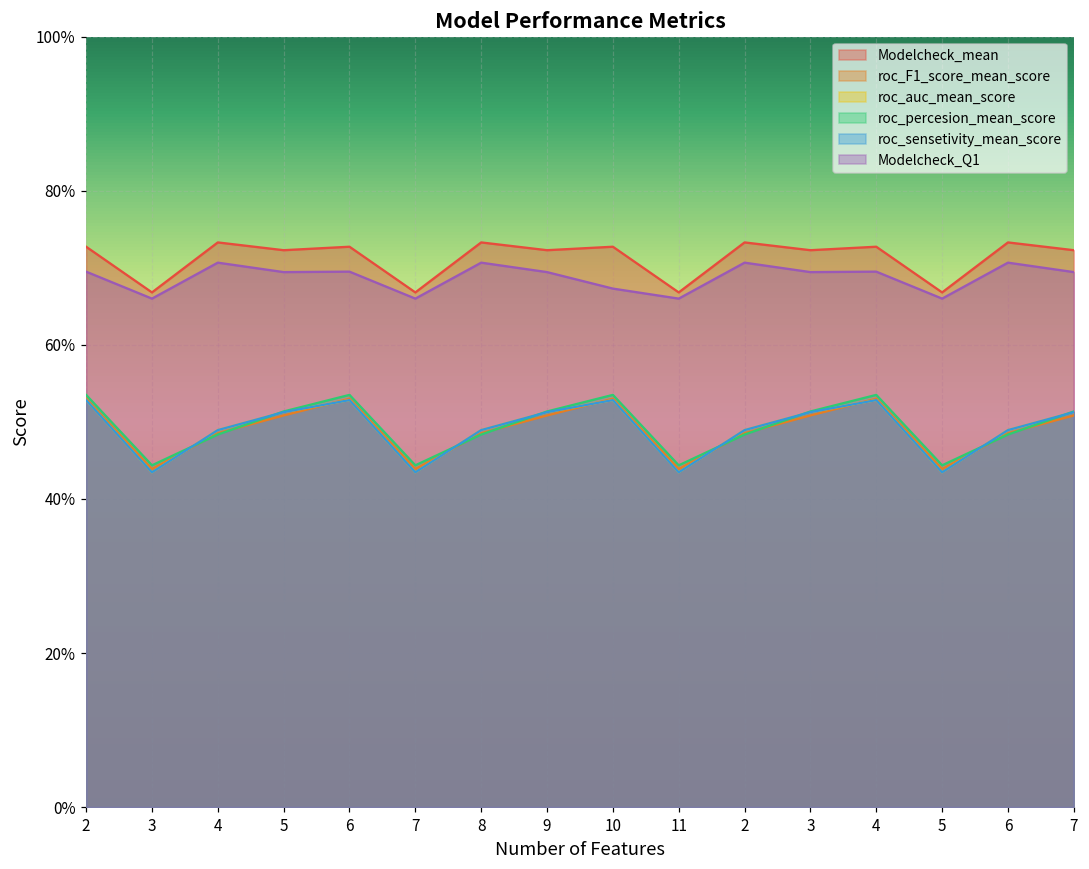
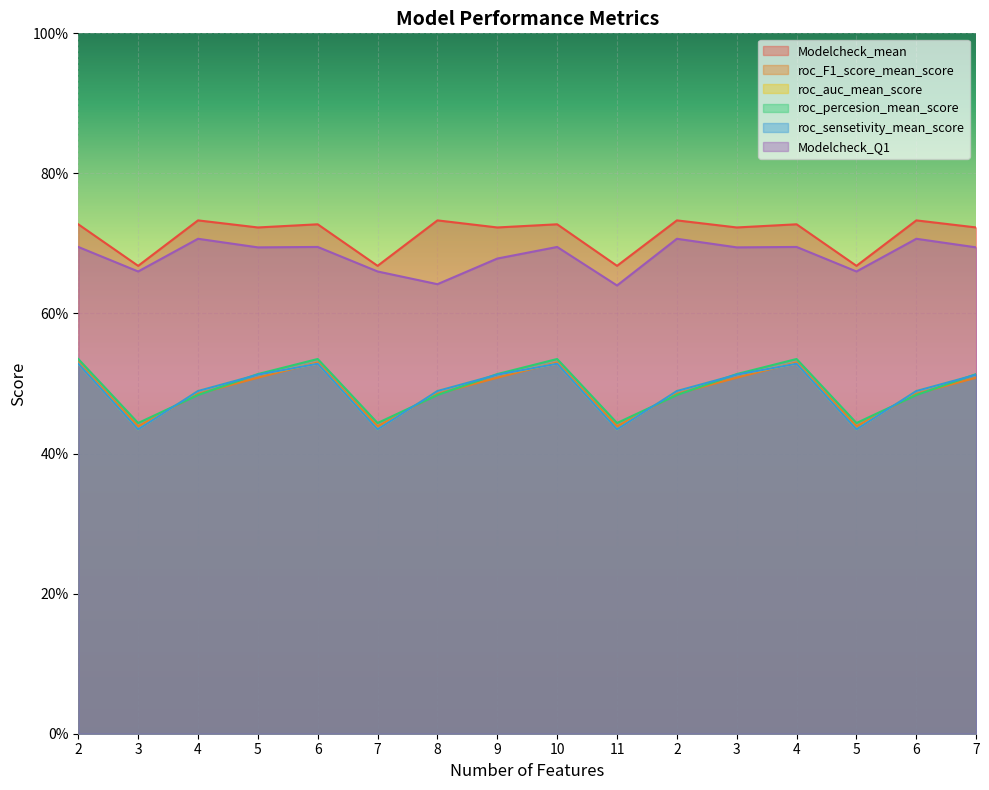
Modelcheck_Q1, 8: 71% -> 64%
Modelcheck_Q1, 9: 69% -> 68%
Modelcheck_Q1, 10: 67% -> 70%
Modelcheck_Q1, 11: 66% -> 64%
